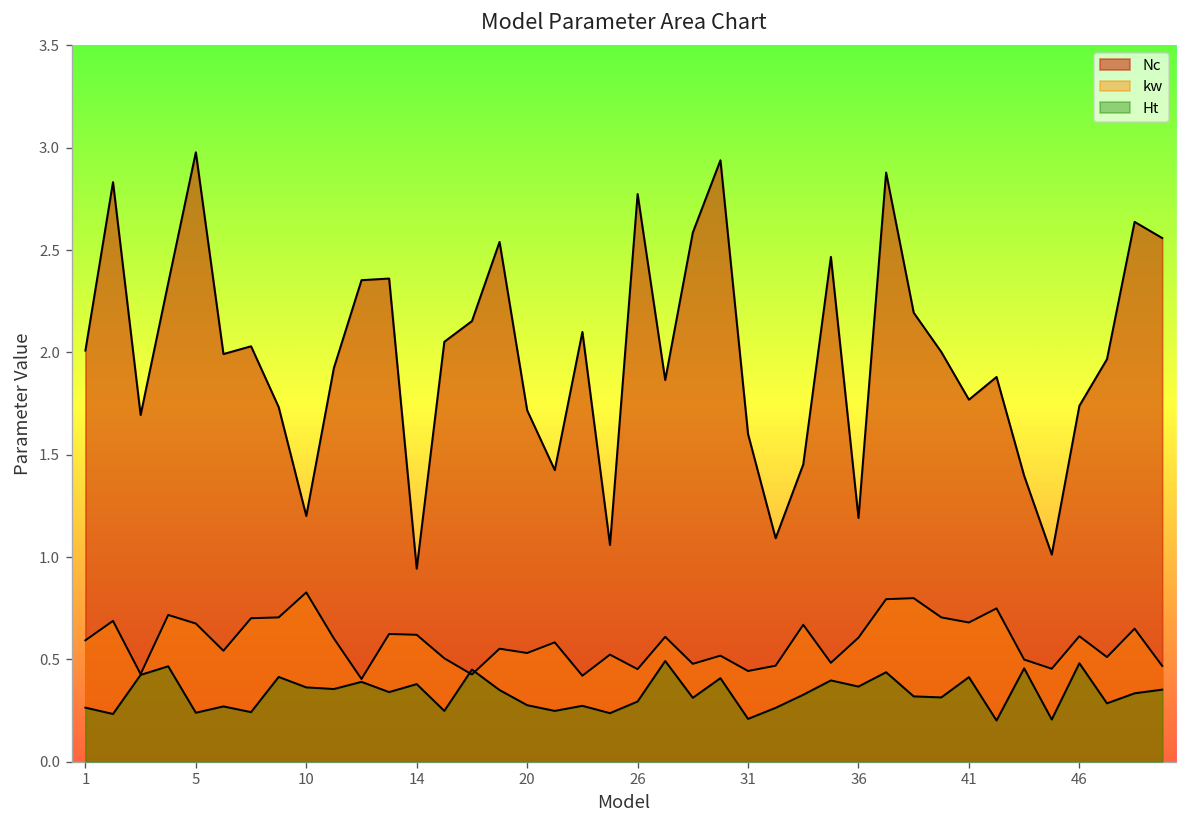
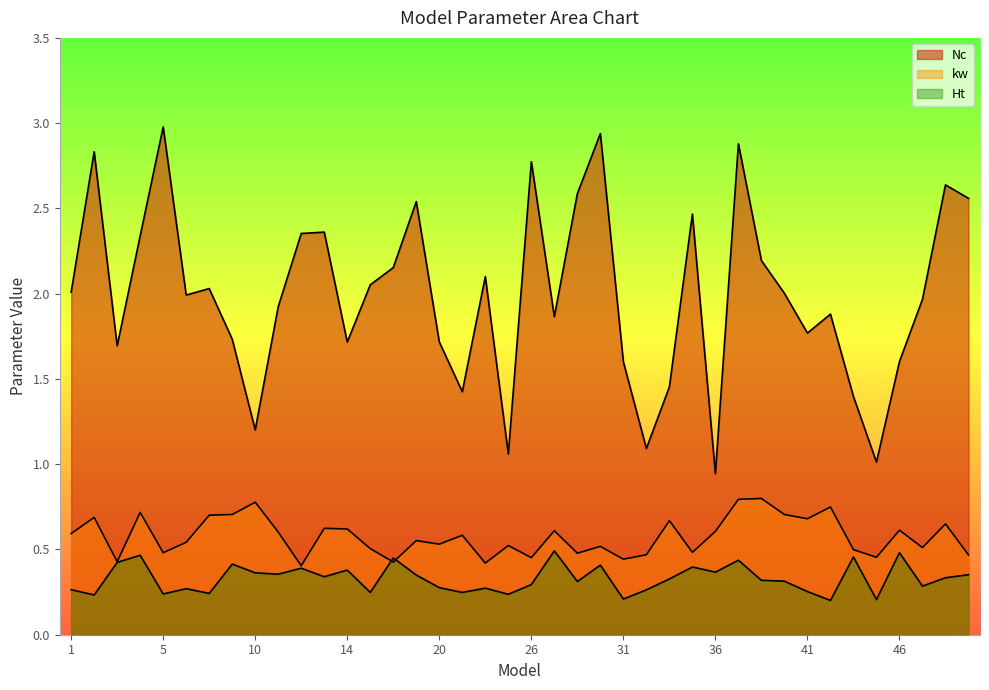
kw, 5: 0.68 -> 0.48
kw, 10: 0.83 -> 0.78
Nc, 14: 0.94 -> 1.72
Nc, 36: 1.19 -> 0.94
Ht, 41: 0.41 -> 0.25
Nc, 46: 1.74 -> 1.60
